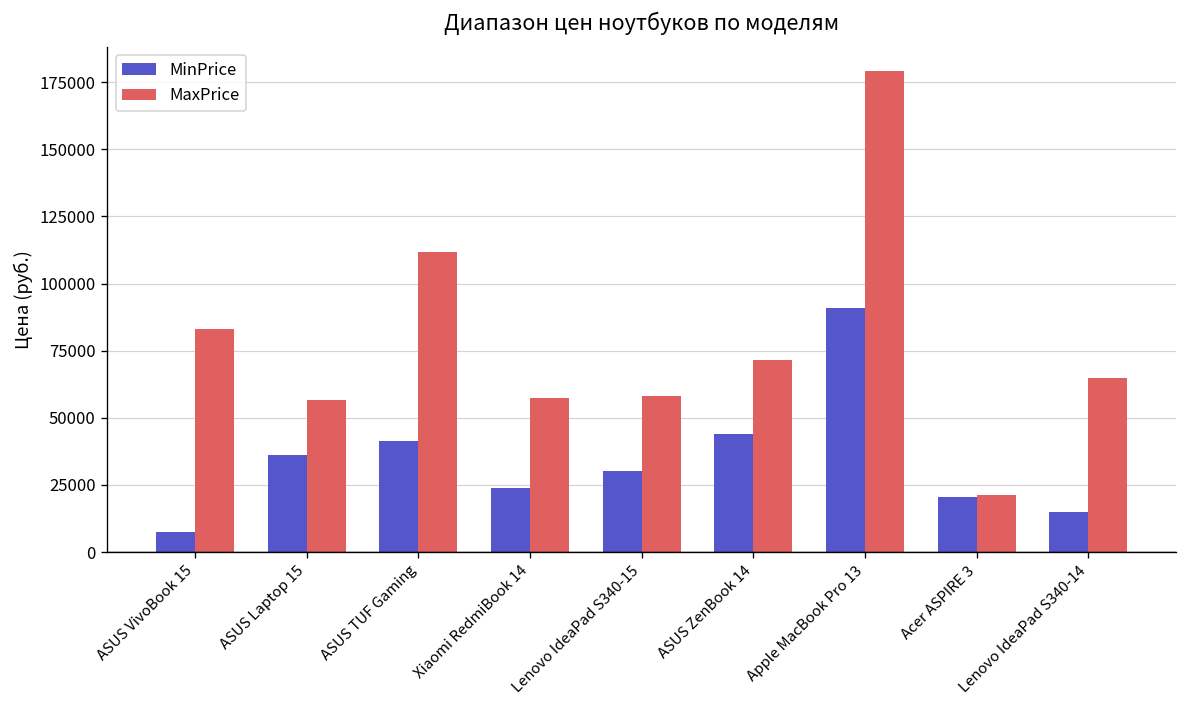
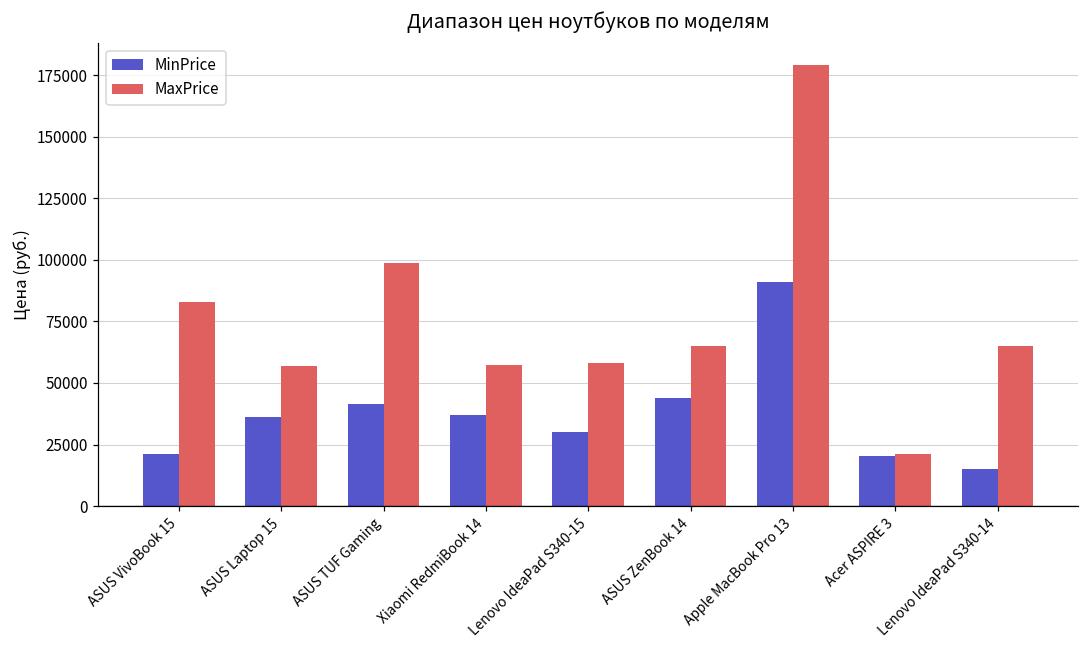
MinPrice, ASUS VivoBook 15: 7000 -> 21000
MaxPrice, ASUS TUF Gaming: 112000 -> 99000
MinPrice, Xiaomi RedmiBook 14: 24000 -> 37000
MaxPrice, ASUS ZenBook 14: 71000 -> 65000
